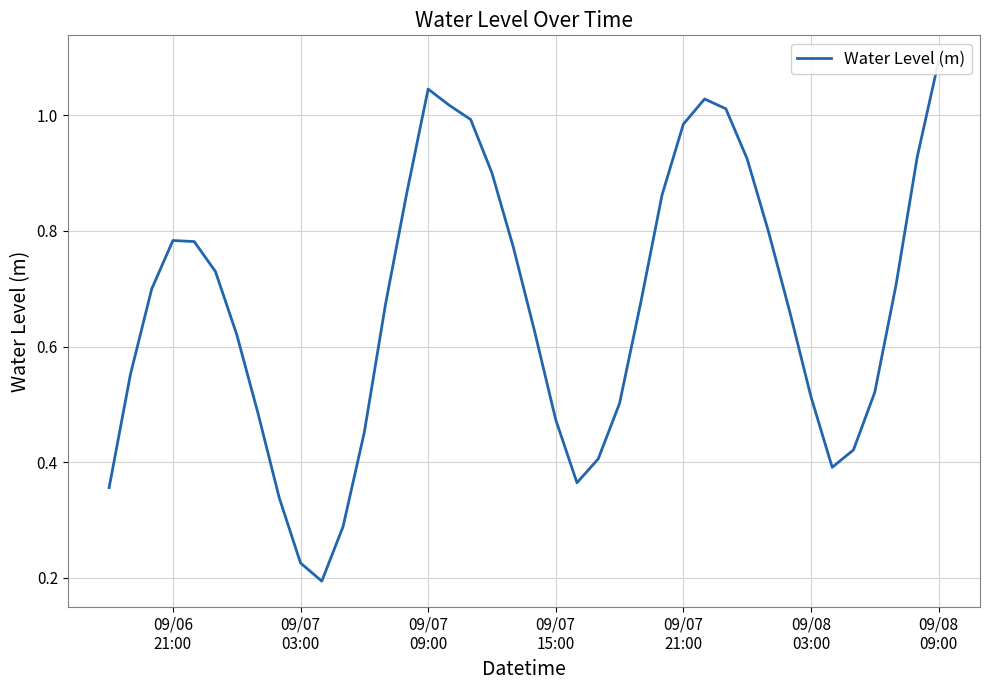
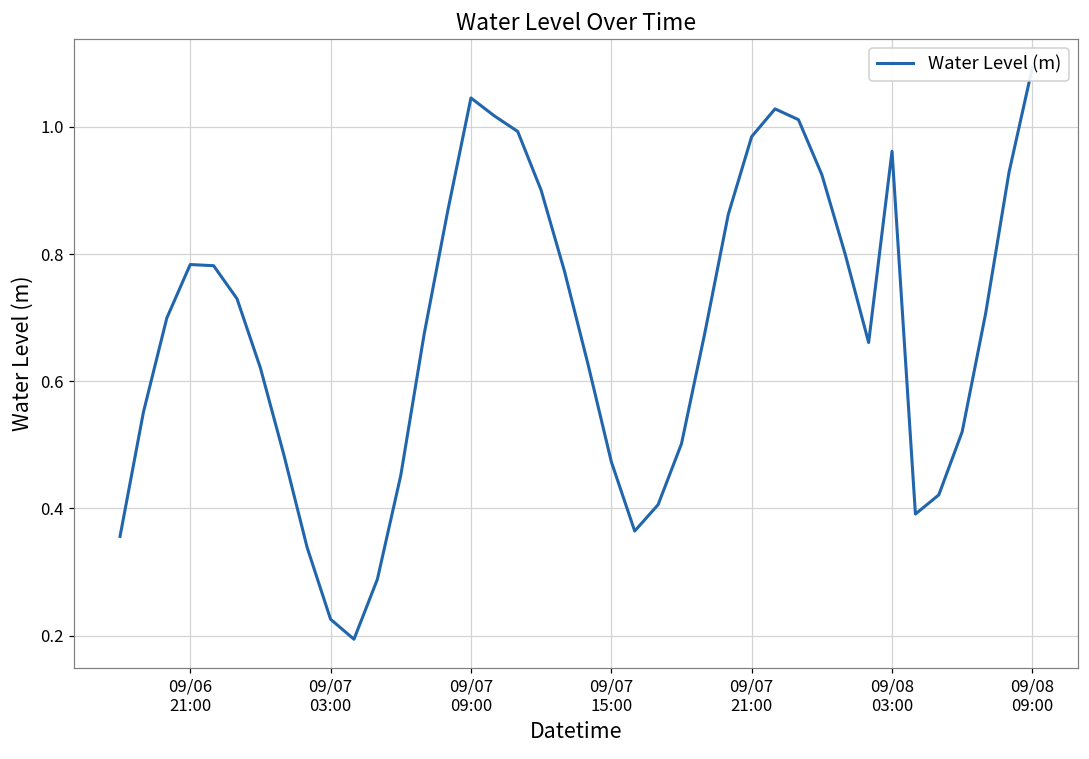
09/08 03:00: 0.51 -> 0.96
